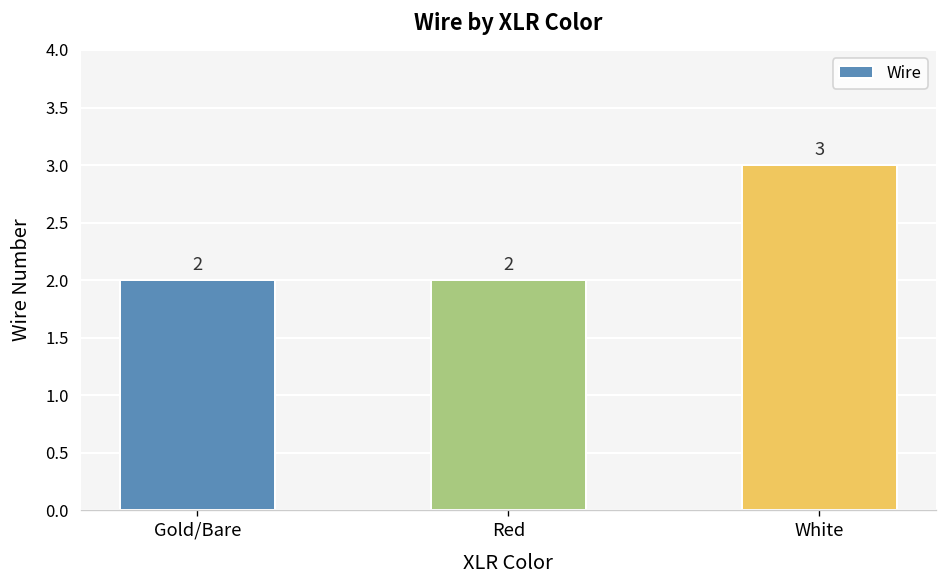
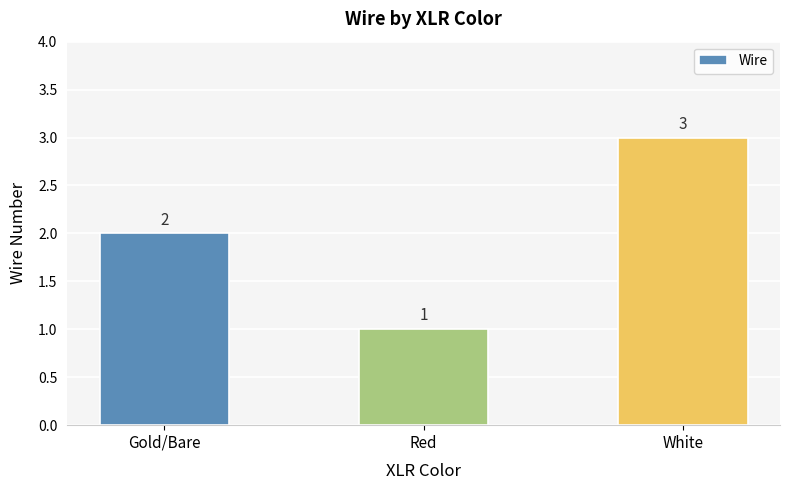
Red: 2 -> 1
